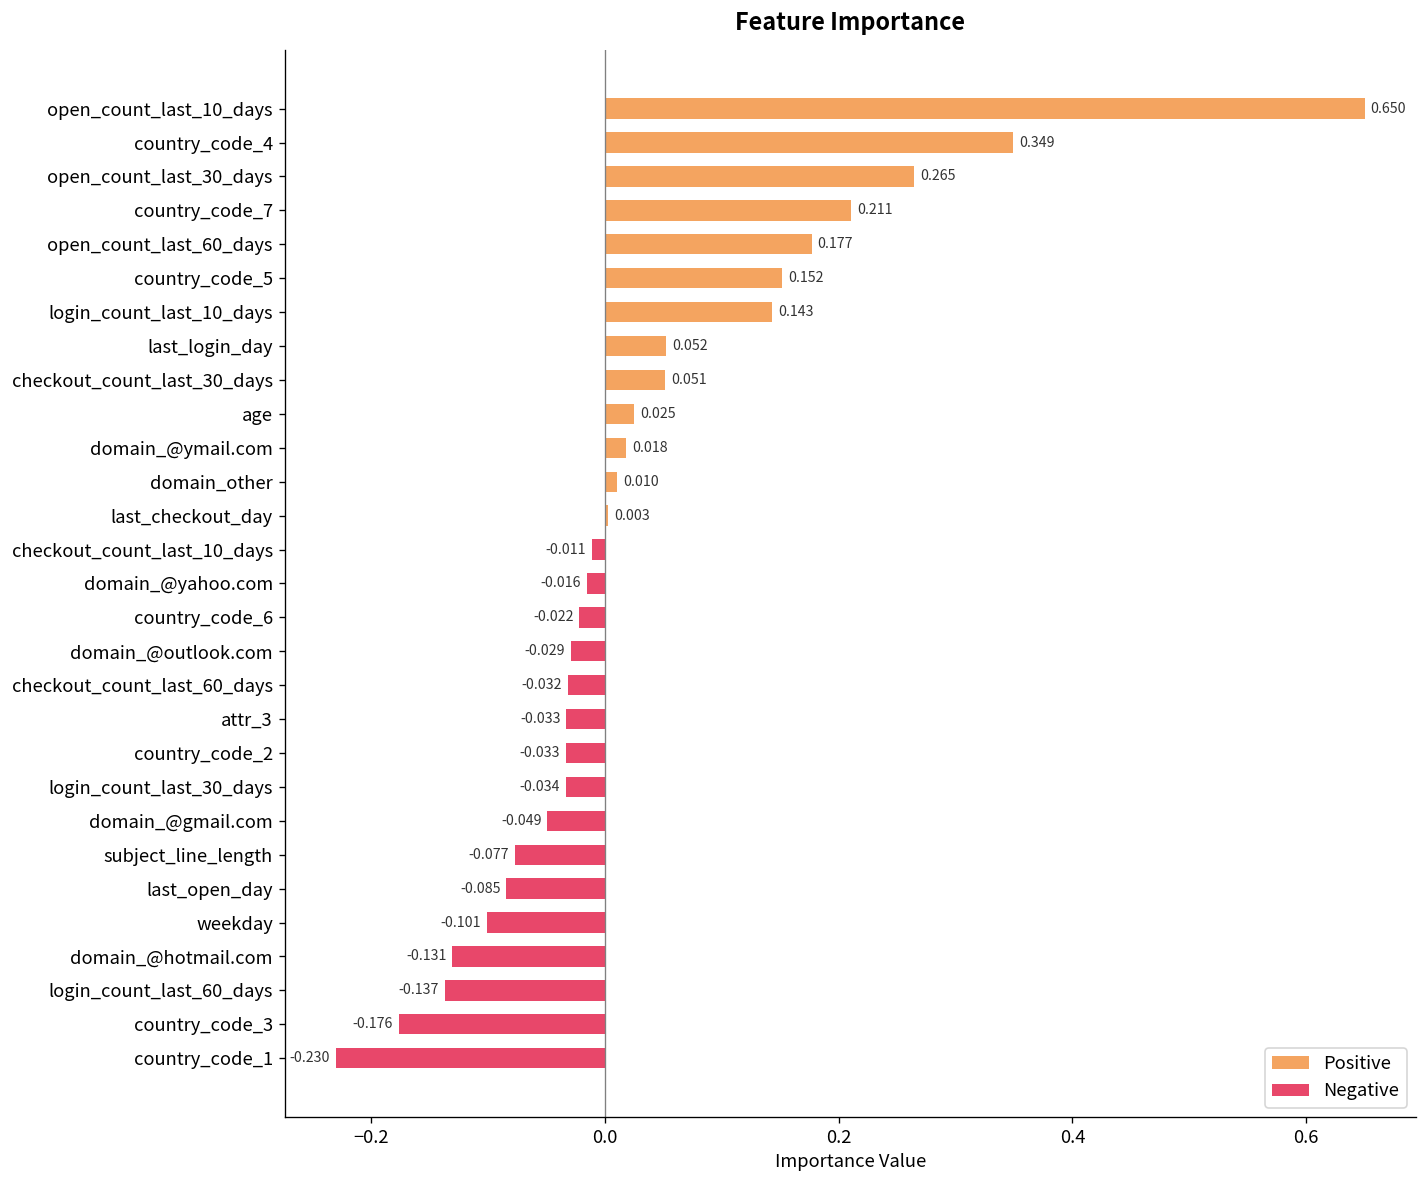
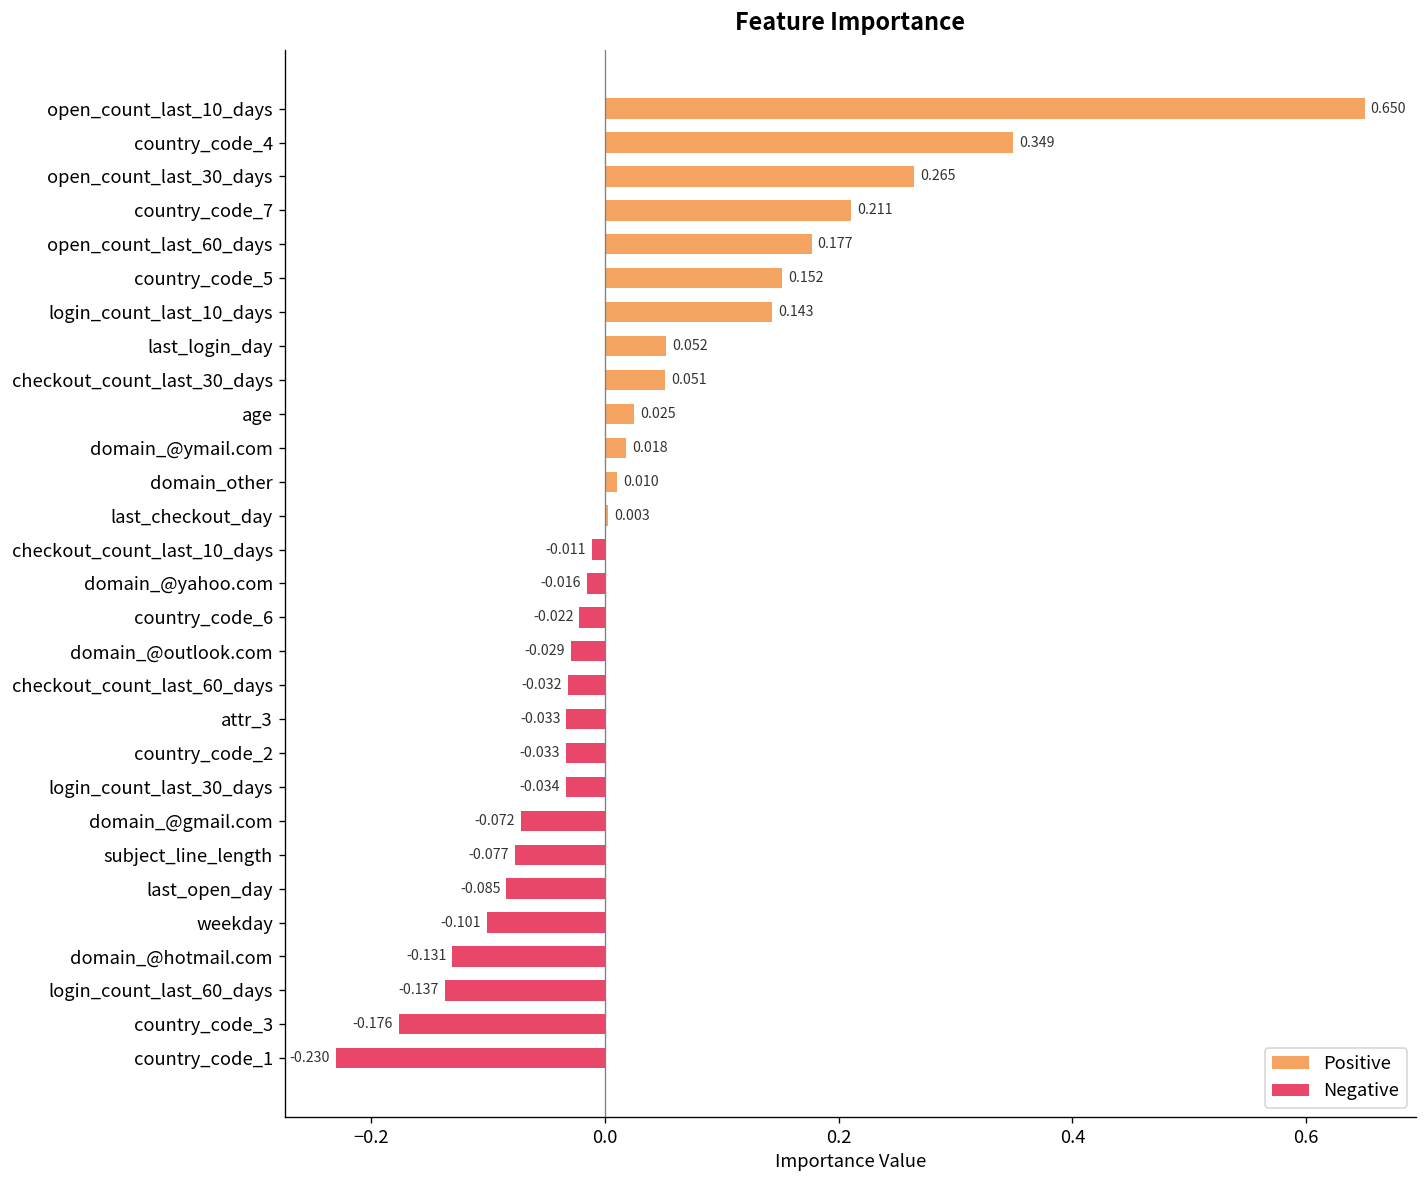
domain_@gmail.com: -0.049 -> -0.072
